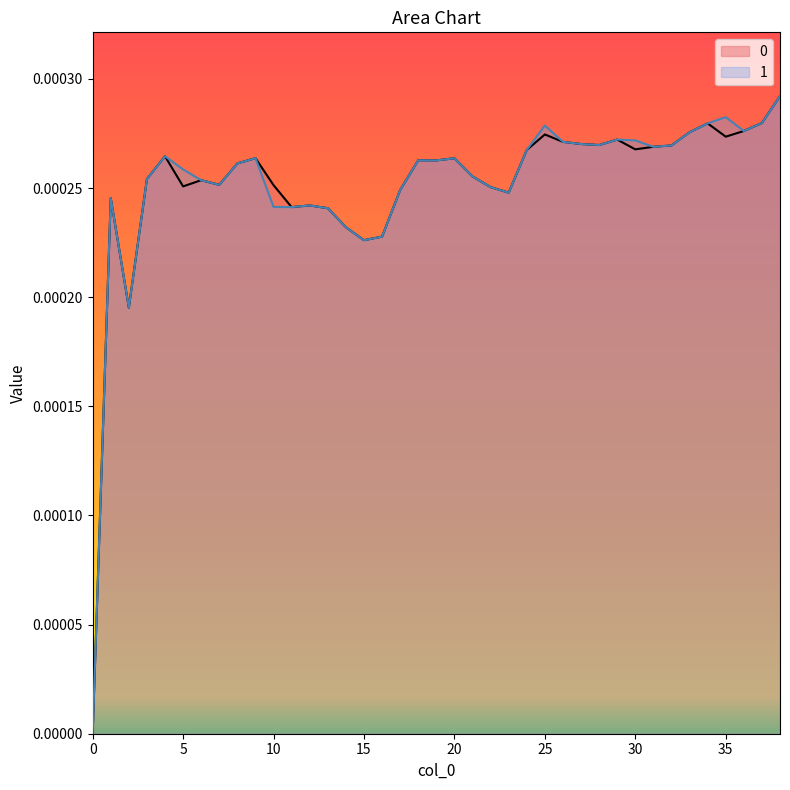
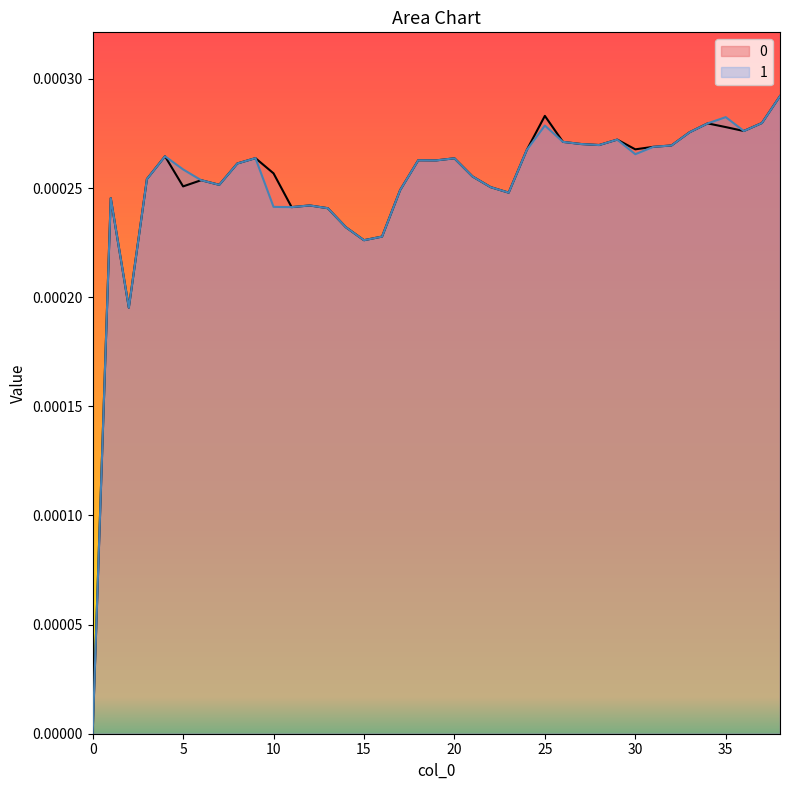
0, 10: 0.000251 -> 0.000257
0, 25: 0.000275 -> 0.000283
1, 30: 0.000272 -> 0.000265
0, 35: 0.000274 -> 0.000278
